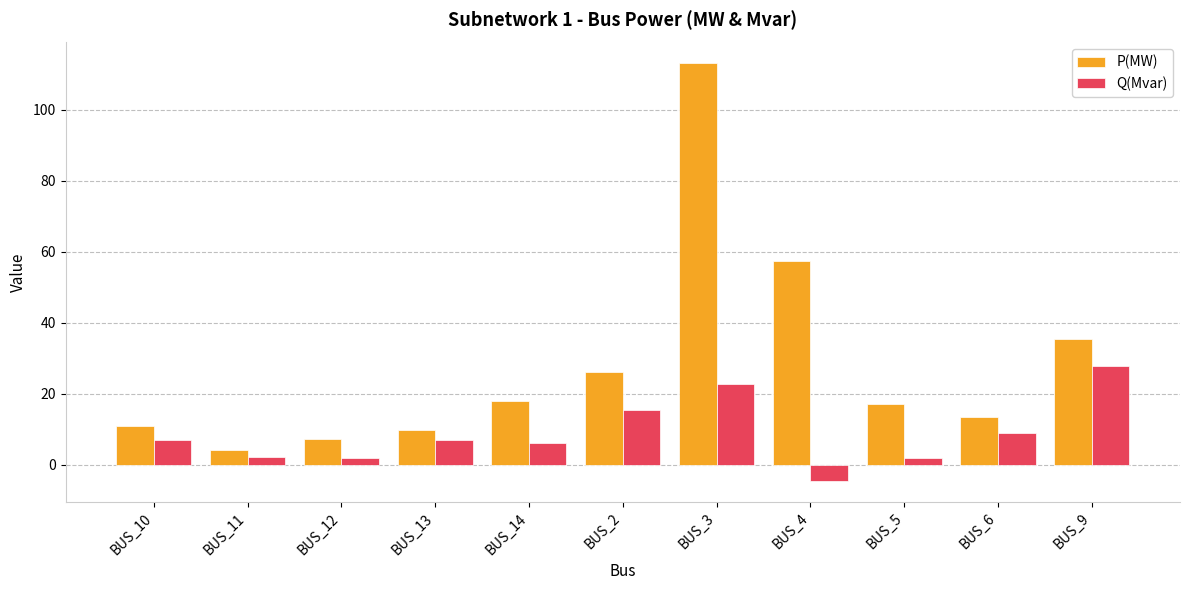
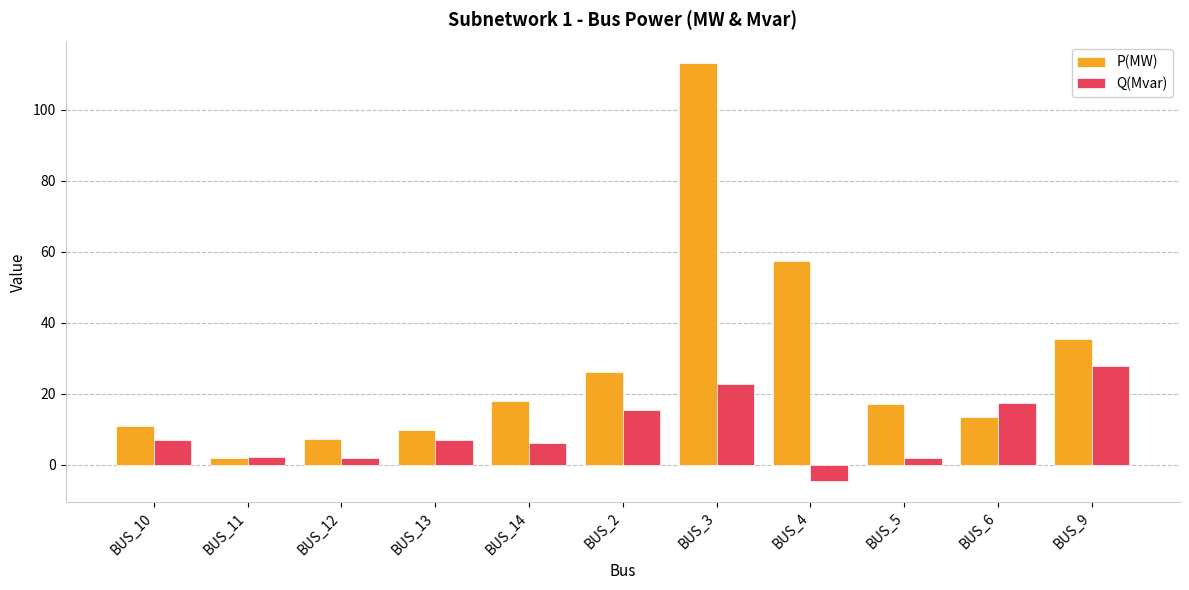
P(MW), BUS_11: 4 -> 2
Q(Mvar), BUS_6: 9 -> 17
